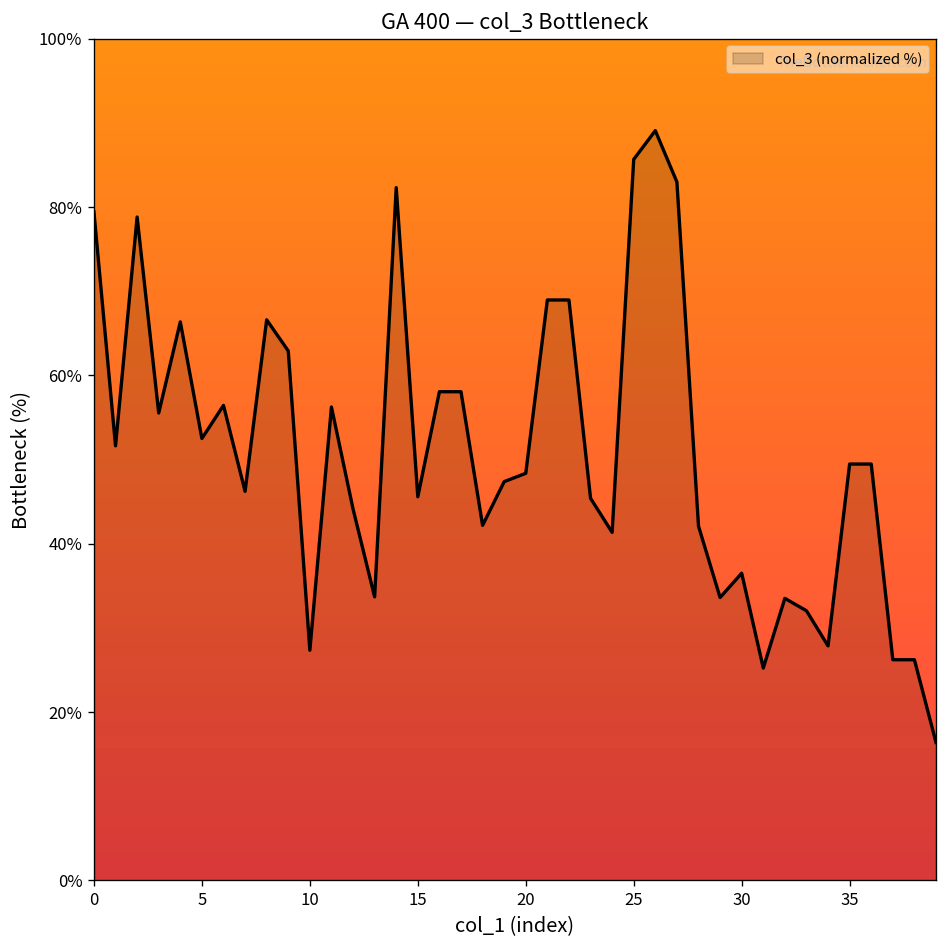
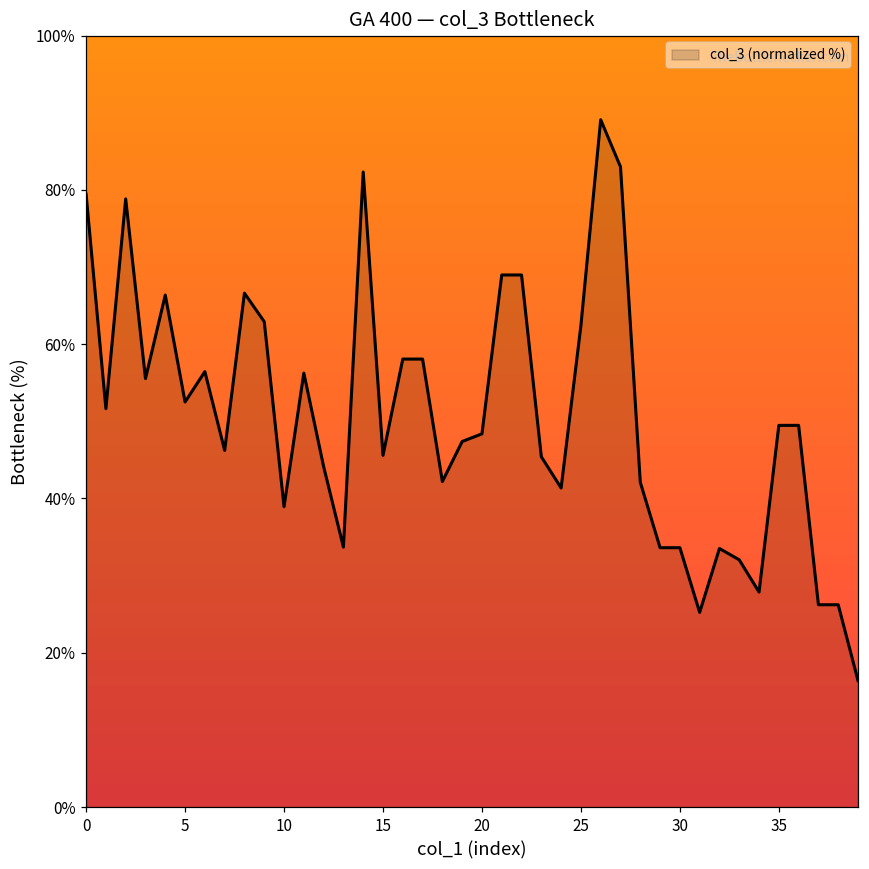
10: 27% -> 39%
25: 86% -> 62%
30: 37% -> 34%
